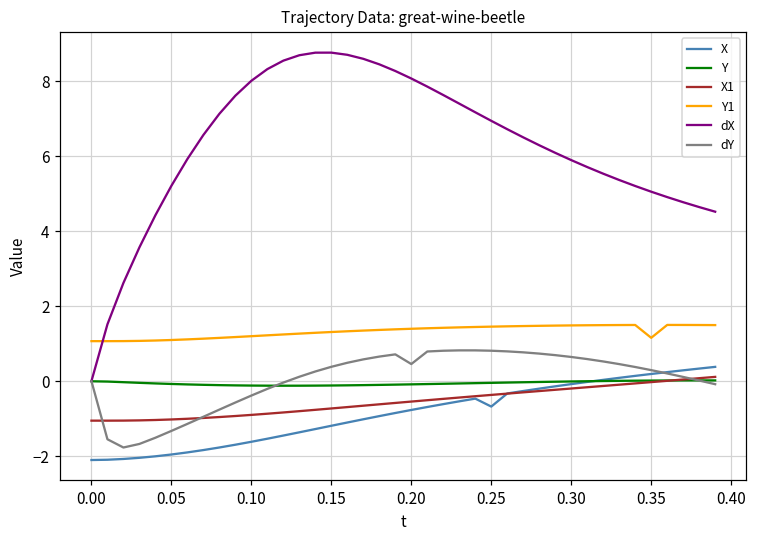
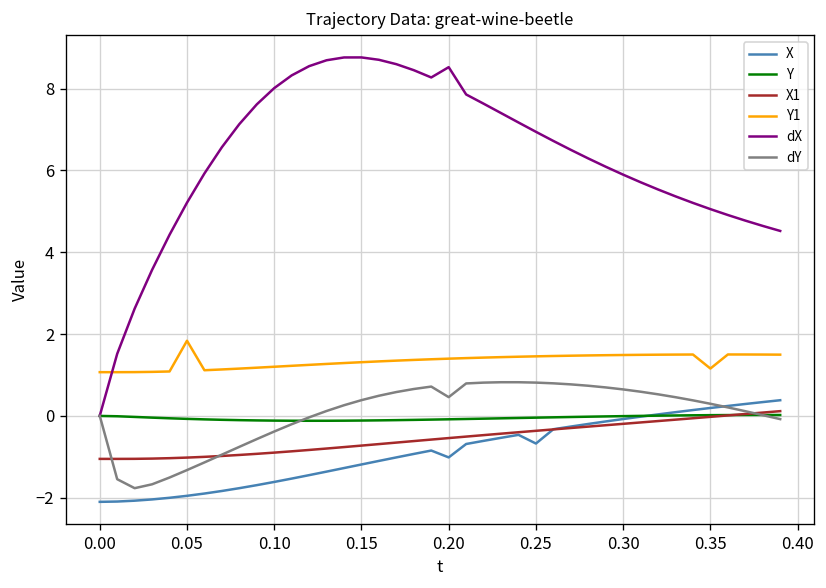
Y1, 0.05: 1.1 -> 1.8
X, 0.20: -0.8 -> -1.0
dX, 0.20: 8.1 -> 8.5
